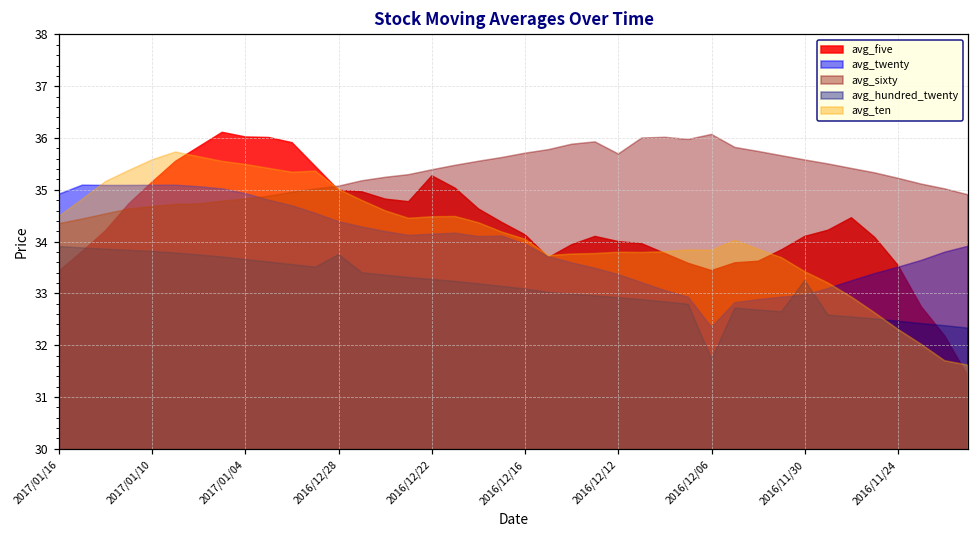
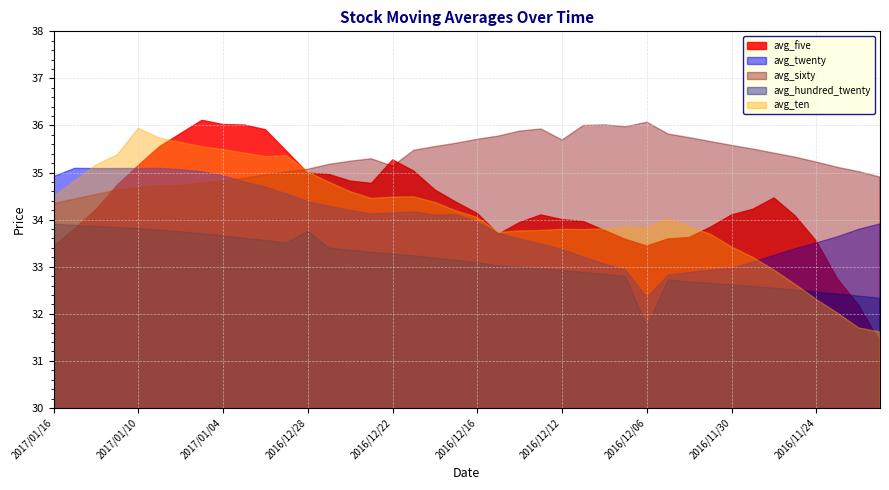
avg_ten, 2017/01/10: 35.6 -> 35.9
avg_sixty, 2016/12/22: 35.4 -> 35.1
avg_hundred_twenty, 2016/11/30: 33.2 -> 32.6
